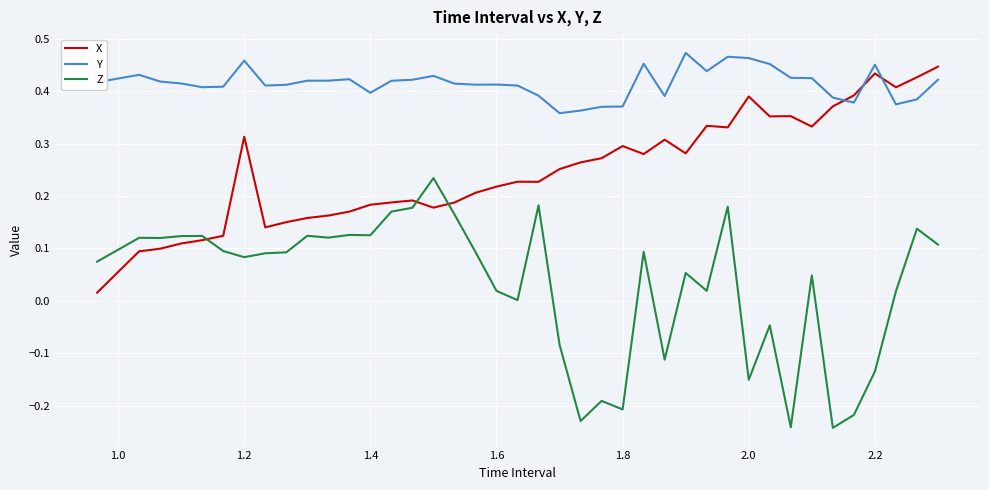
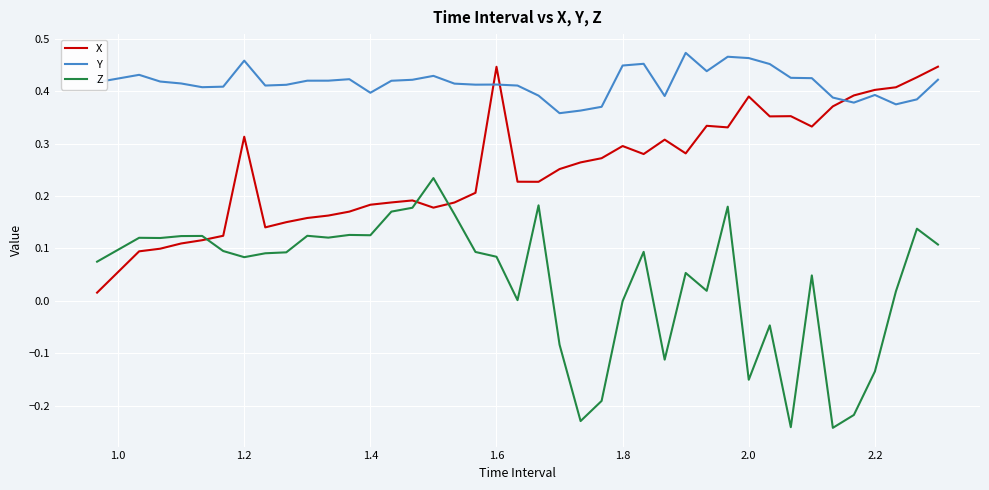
X, 1.6: 0.22 -> 0.45
Z, 1.6: 0.02 -> 0.08
Y, 1.8: 0.37 -> 0.45
Z, 1.8: -0.21 -> 0.00
X, 2.2: 0.43 -> 0.40
Y, 2.2: 0.45 -> 0.39
